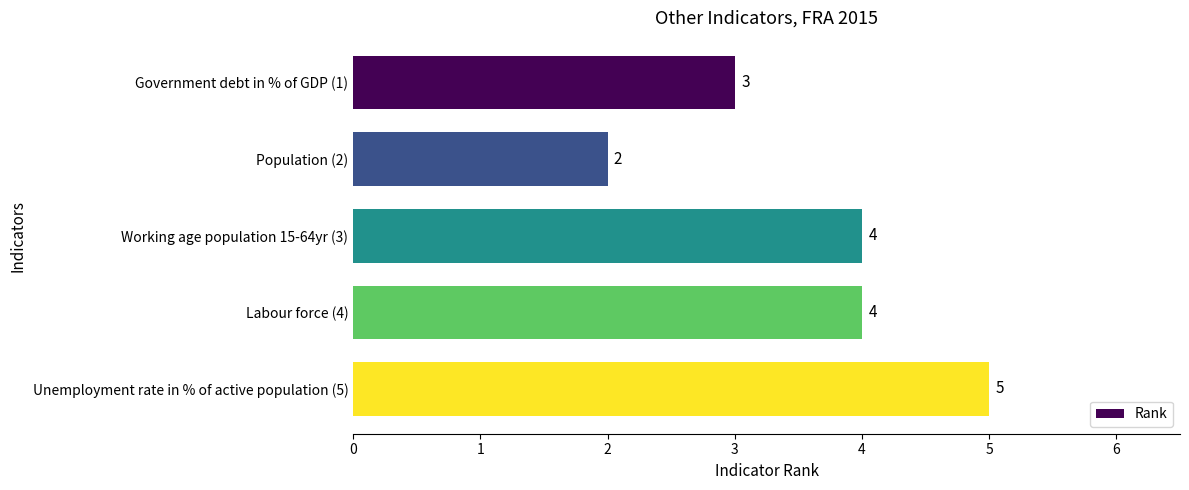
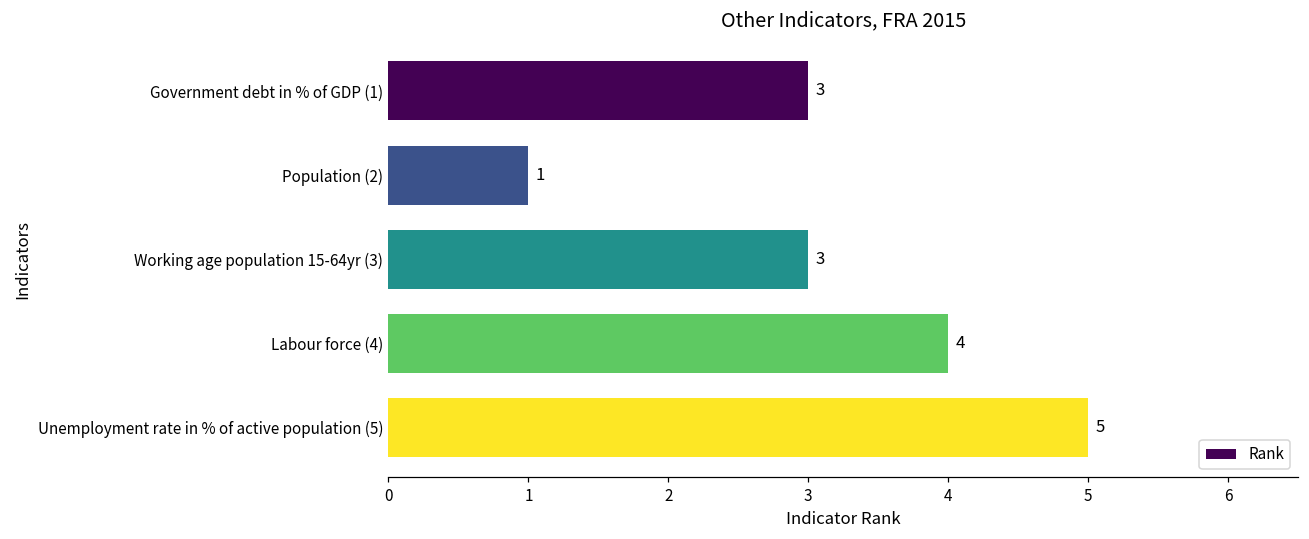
Population (2): 2 -> 1
Working age population 15-64yr (3): 4 -> 3
